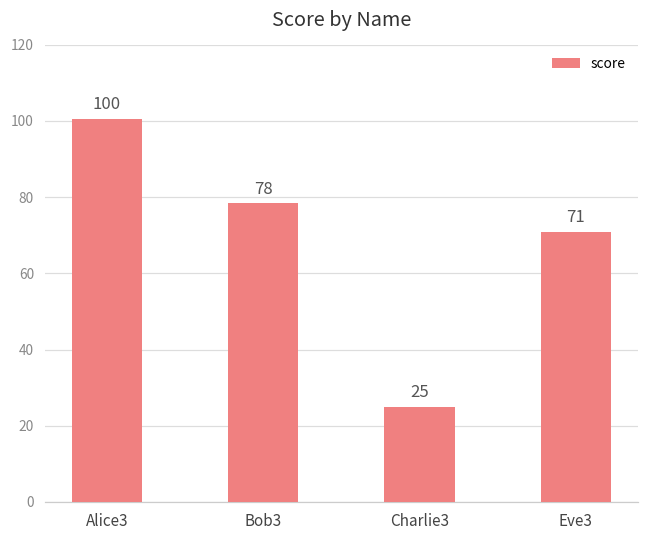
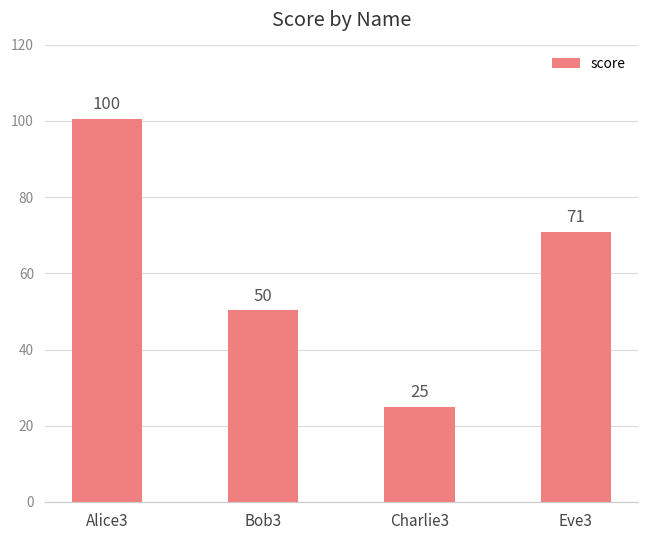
Bob3: 78 -> 50
